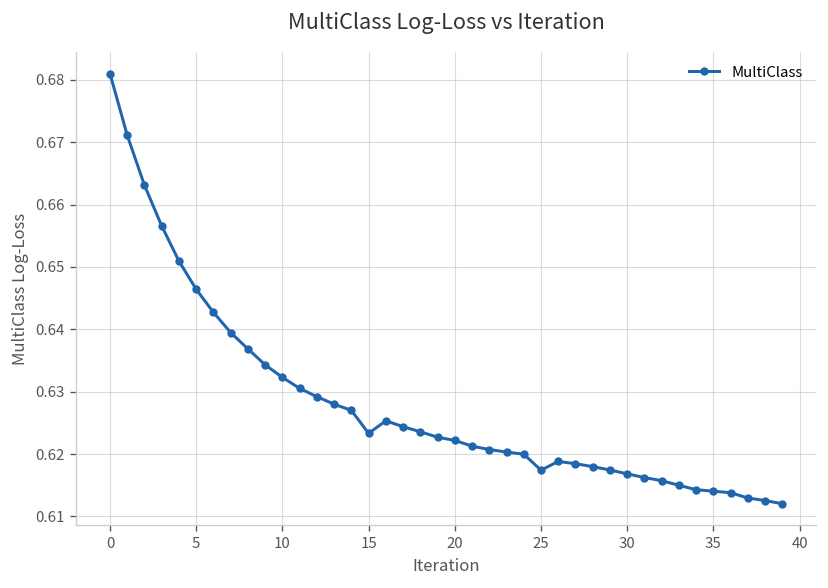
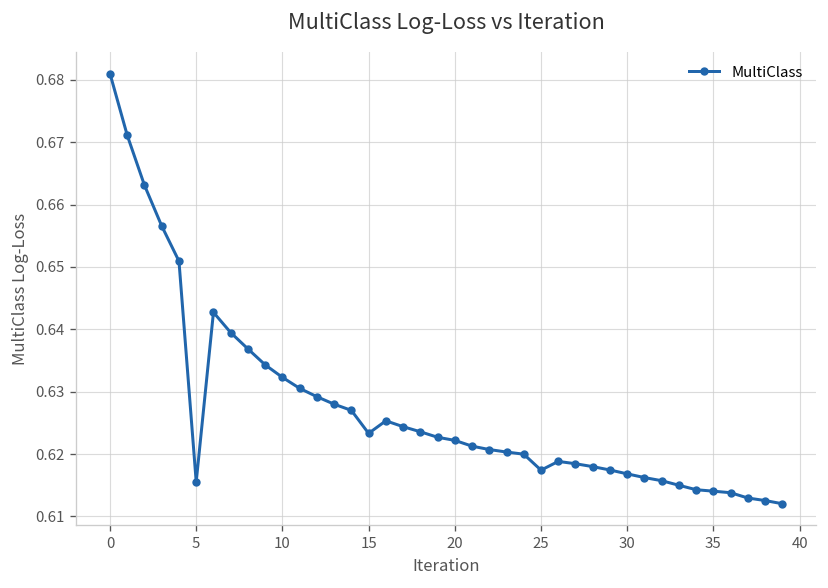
5: 0.646 -> 0.616
